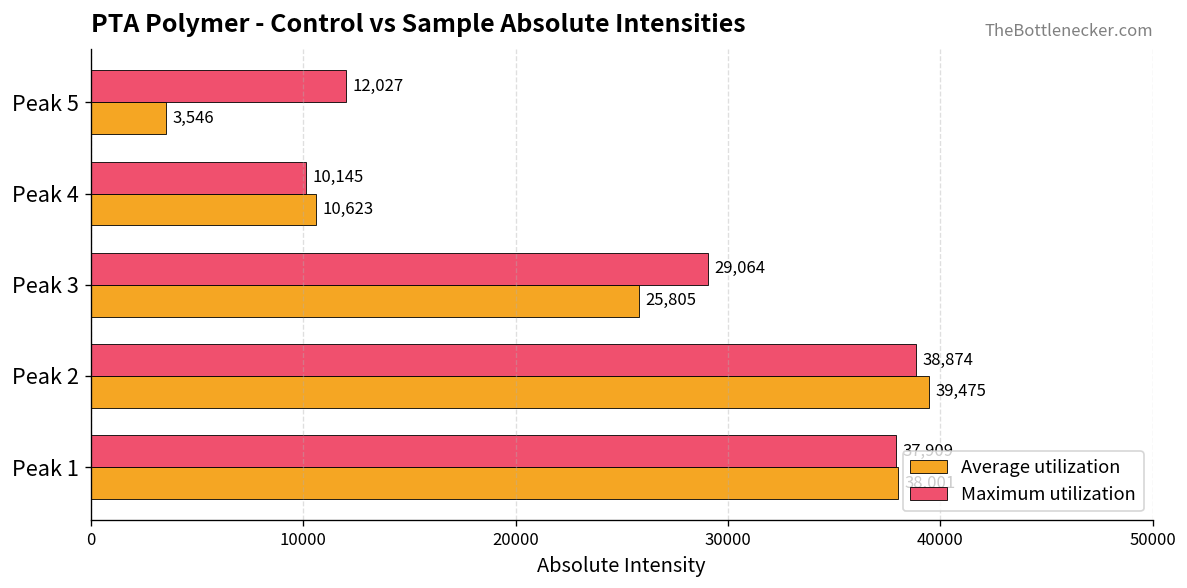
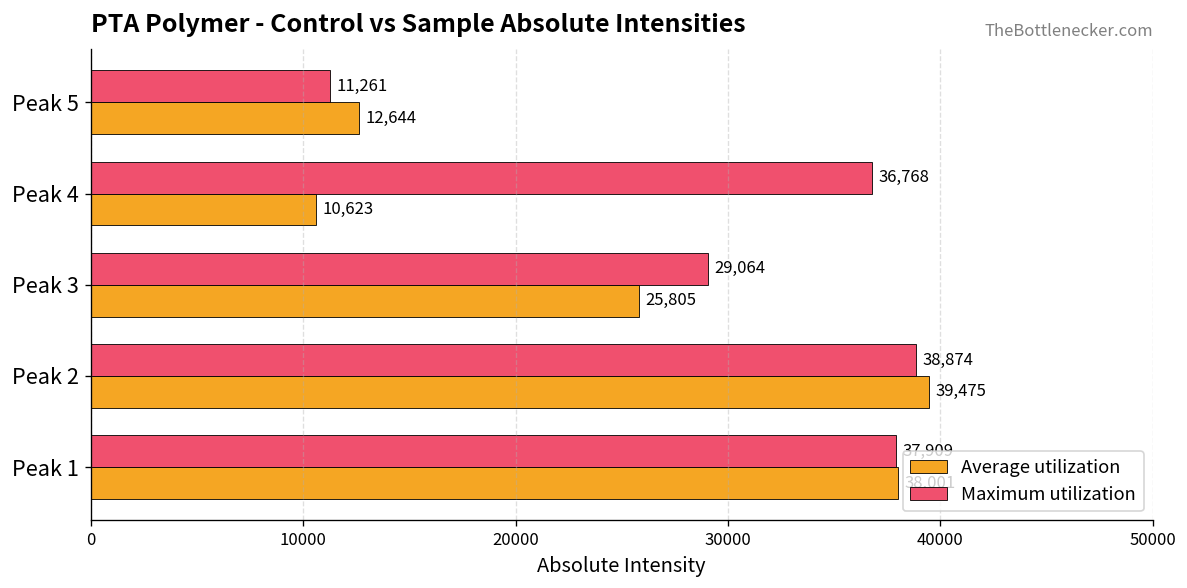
Maximum utilization, Peak 5: 12,027 -> 11,261
Average utilization, Peak 5: 3,546 -> 12,644
Maximum utilization, Peak 4: 10,145 -> 36,768
